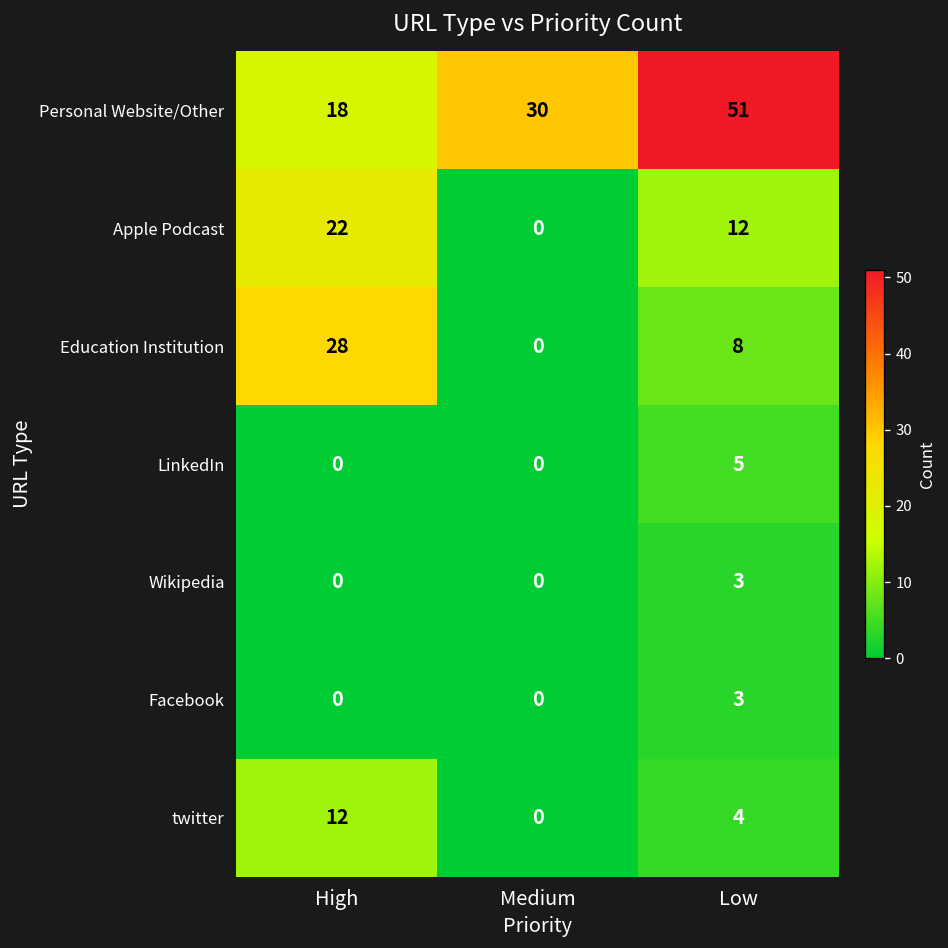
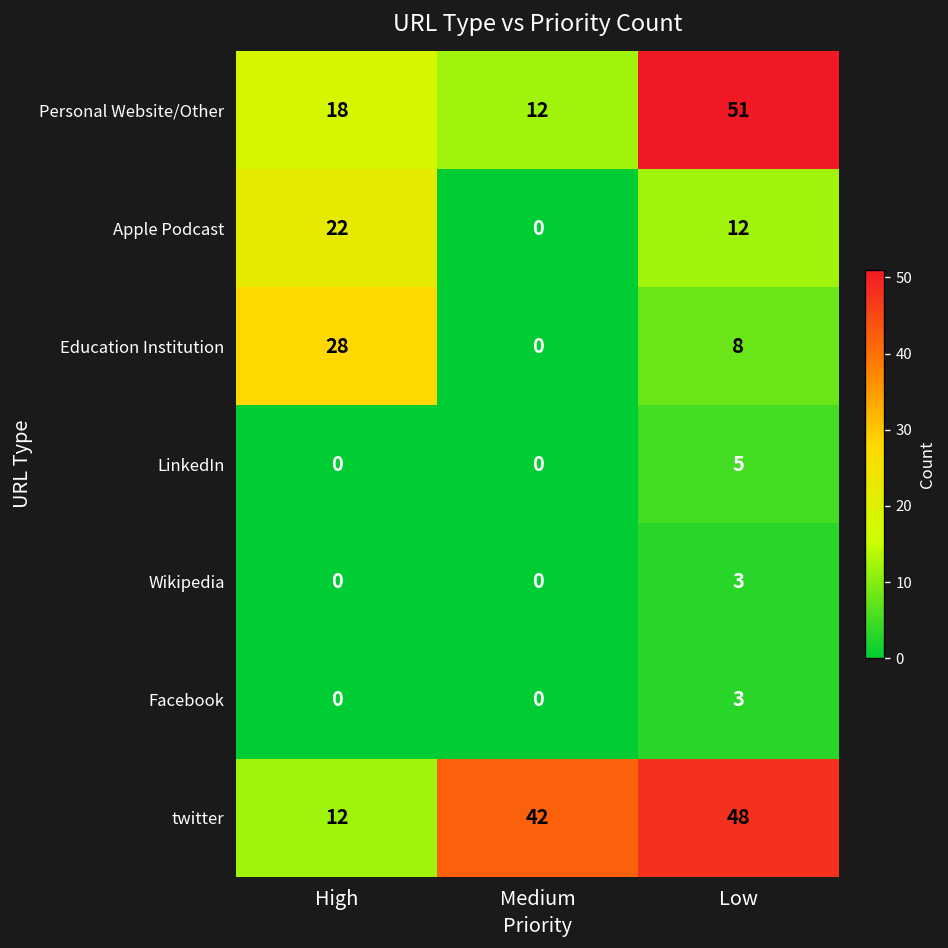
Personal Website/Other, Medium: 30 -> 12
twitter, Medium: 0 -> 42
twitter, Low: 4 -> 48
